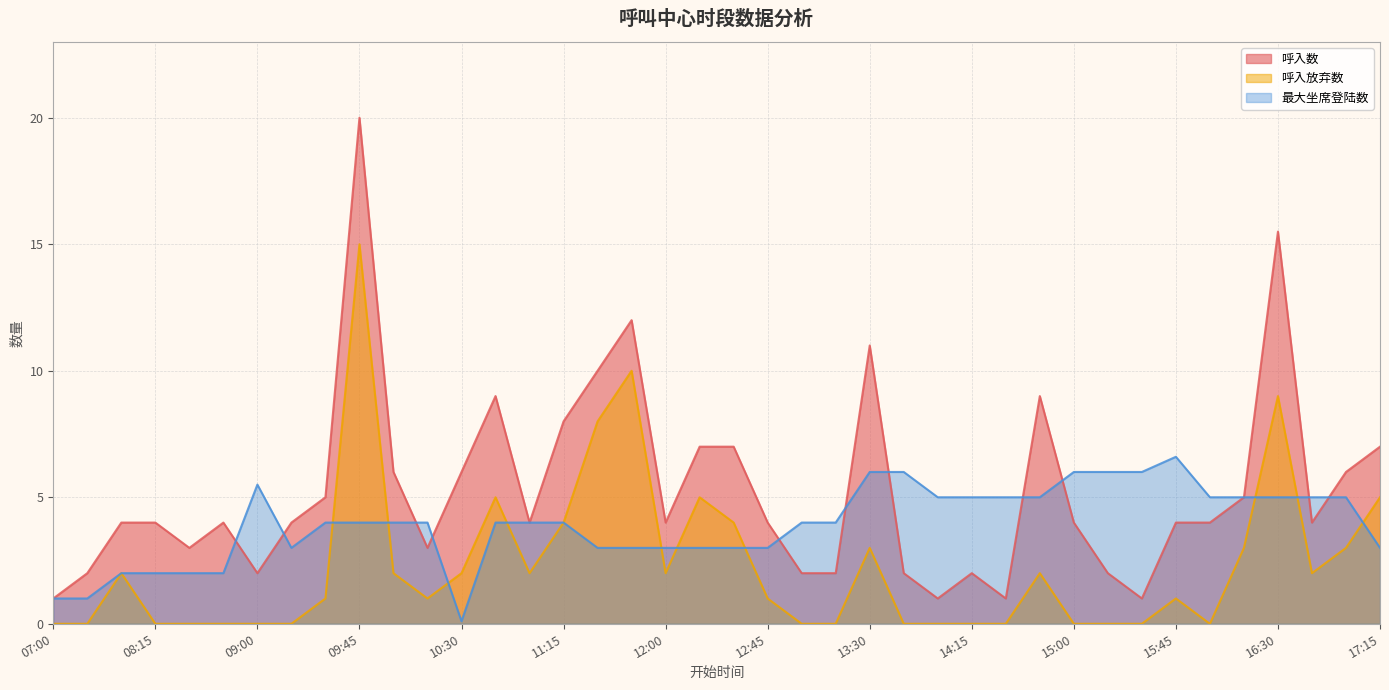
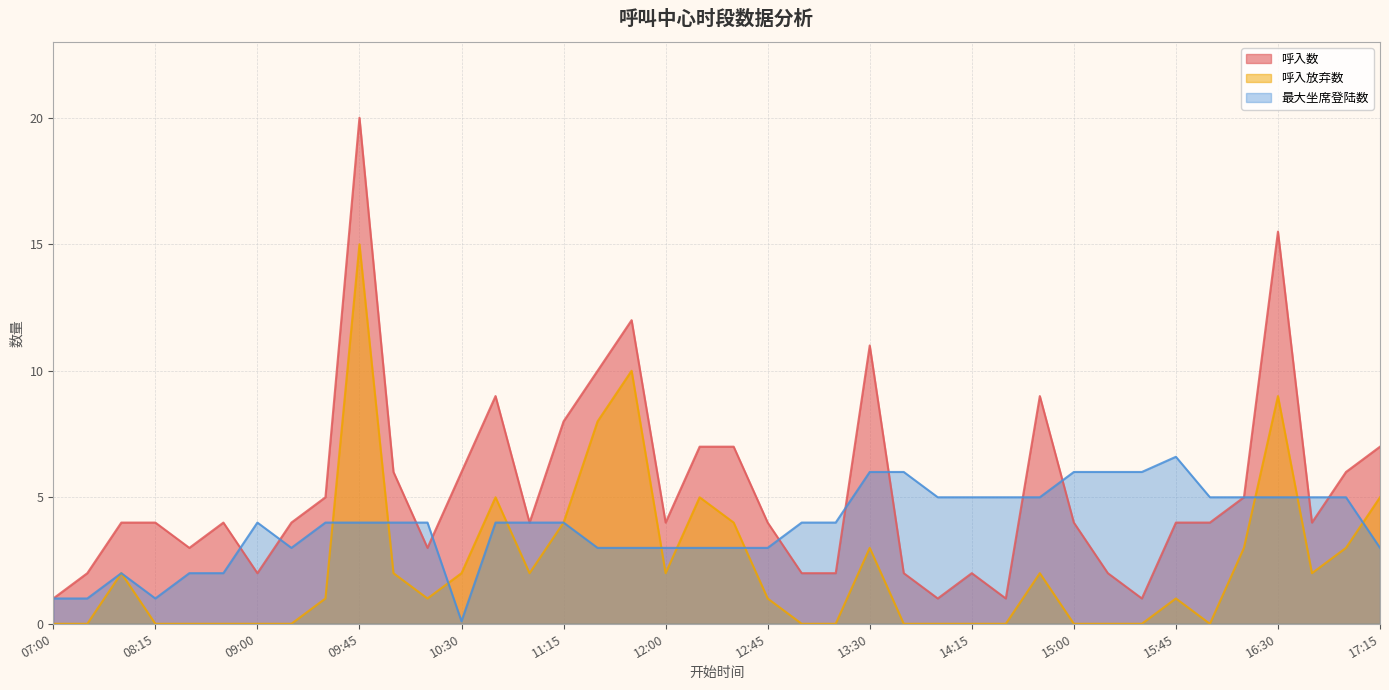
最大坐席登陆数, 08:15: 2 -> 1
最大坐席登陆数, 09:00: 5.5 -> 4.0
